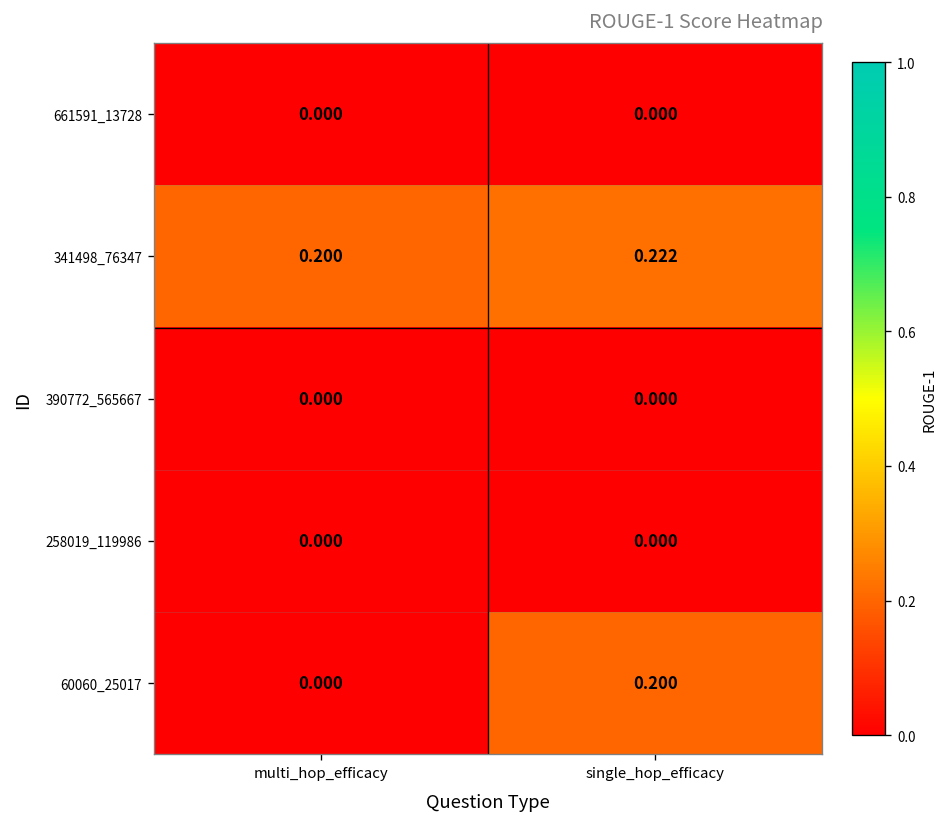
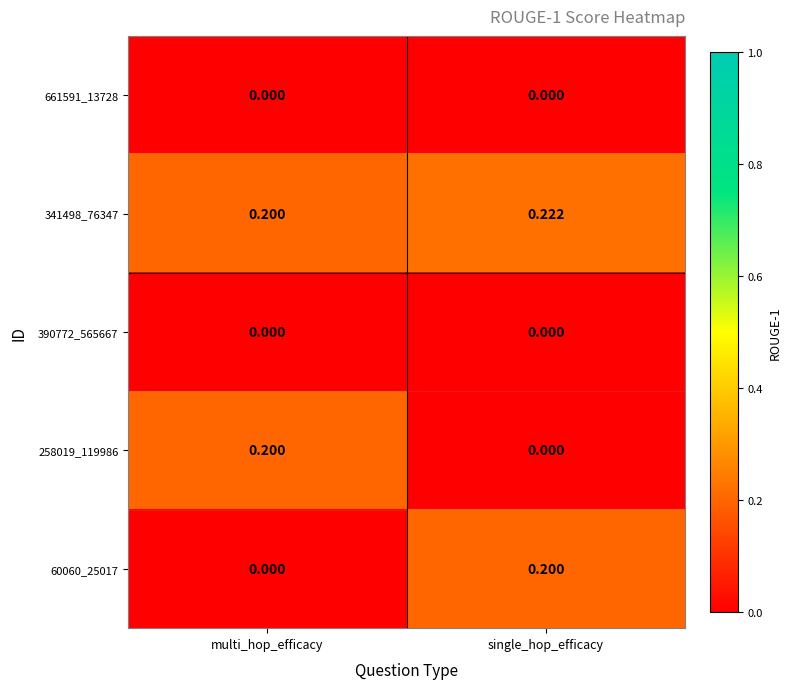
258019_119986, multi_hop_efficacy: 0.000 -> 0.200
